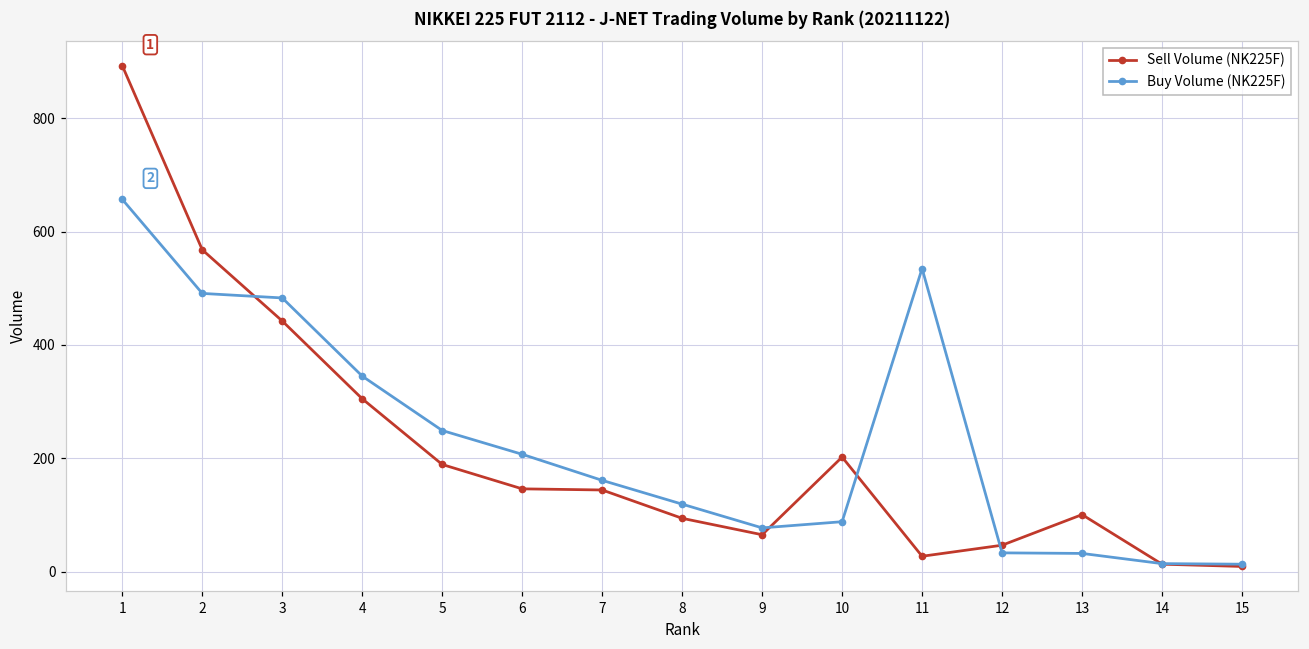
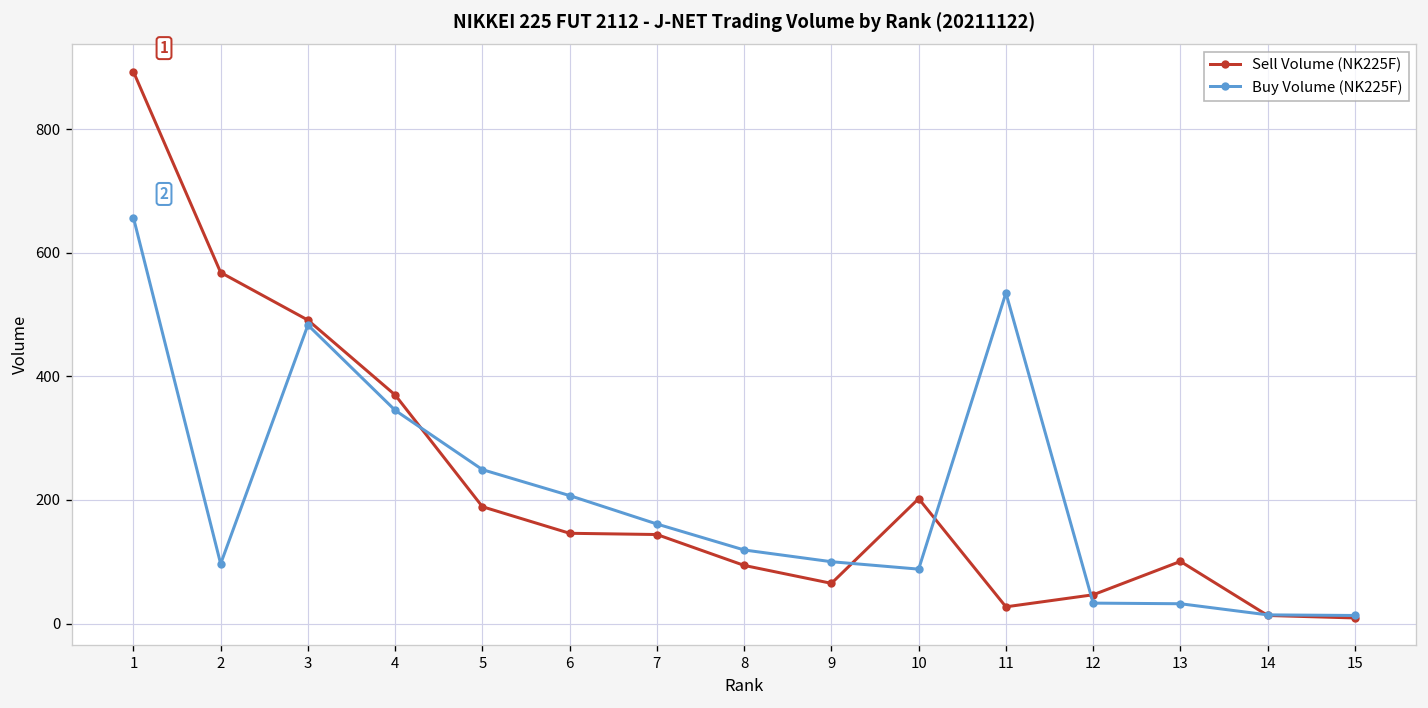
Buy Volume (NK225F), 2: 490 -> 100
Sell Volume (NK225F), 3: 440 -> 490
Sell Volume (NK225F), 4: 310 -> 370
Buy Volume (NK225F), 9: 80 -> 100
